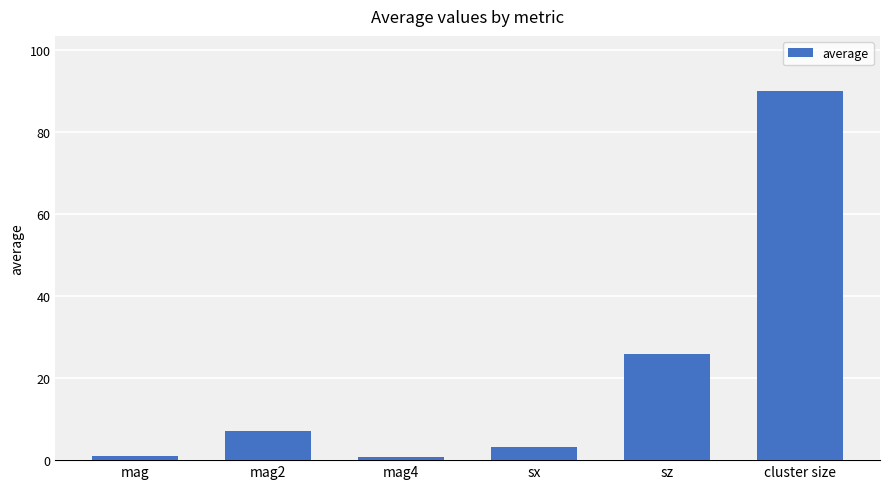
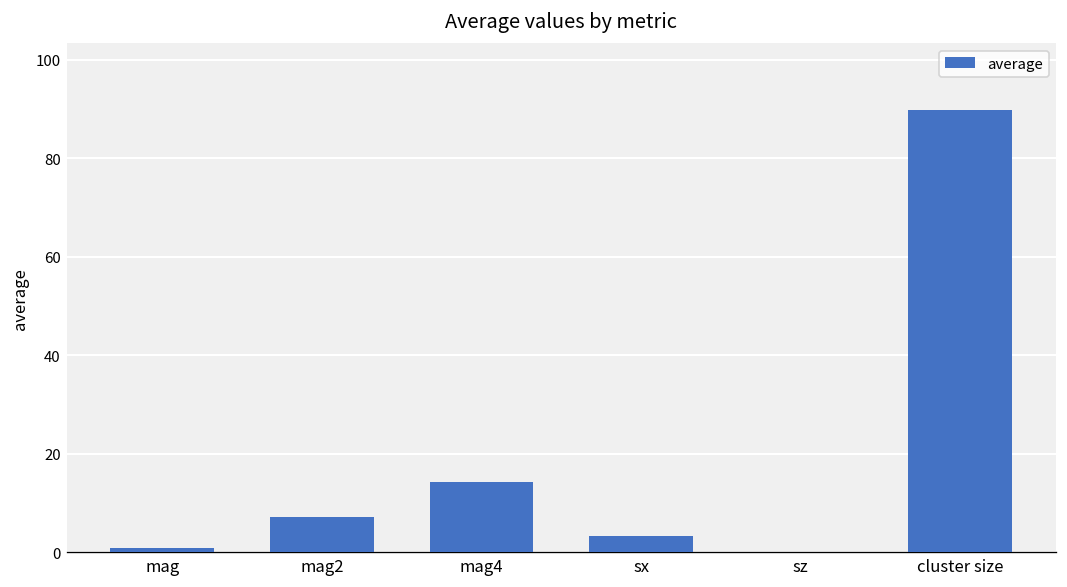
mag4: 1 -> 14
sz: 26 -> 0
